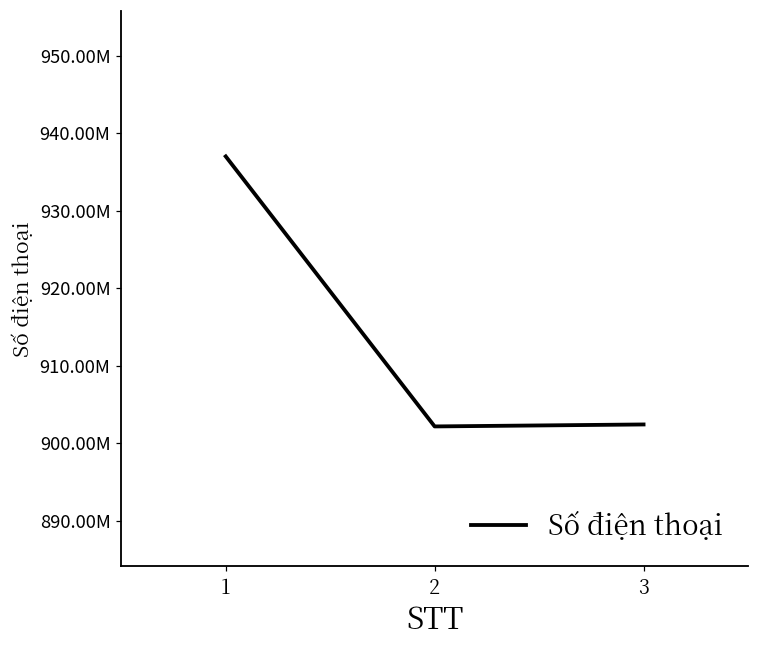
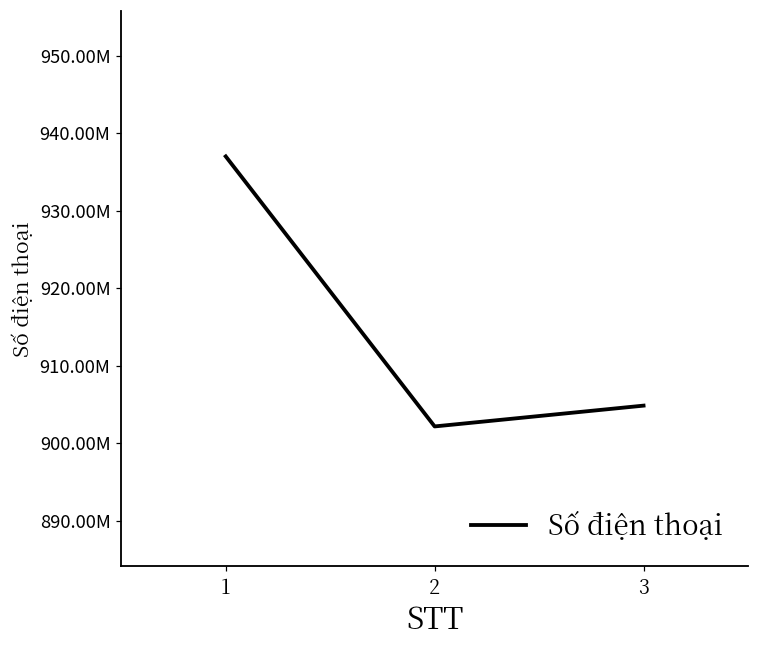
3: 902000000 -> 905000000
